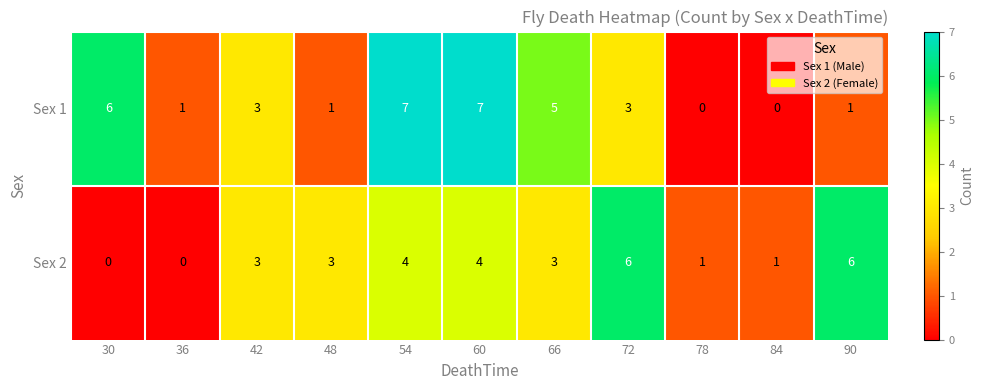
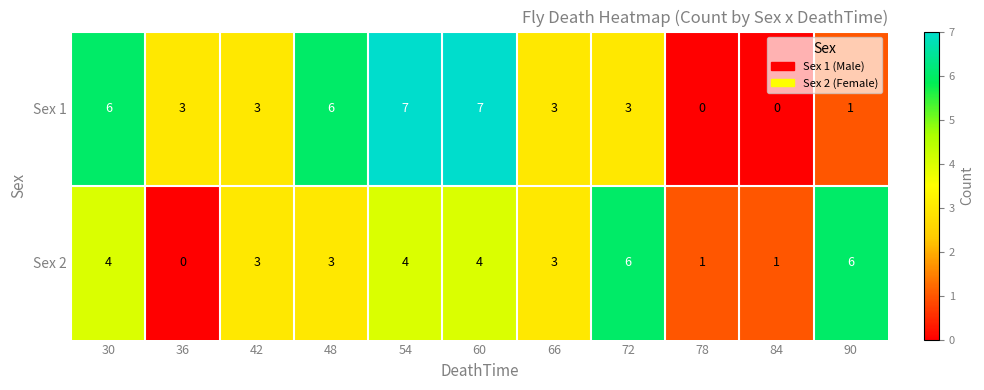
Sex 1, 36: 1 -> 3
Sex 1, 48: 1 -> 6
Sex 1, 66: 5 -> 3
Sex 2, 30: 0 -> 4
